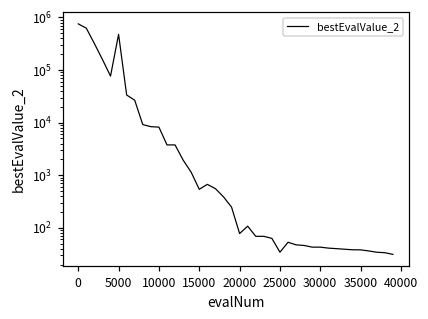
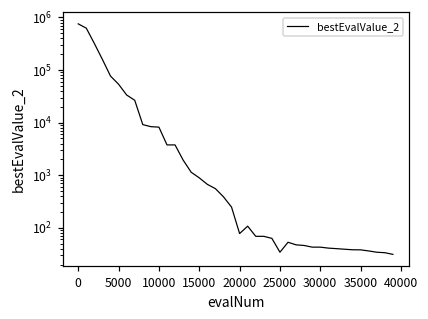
5000: 500000 -> 50000
15000: 500 -> 900
